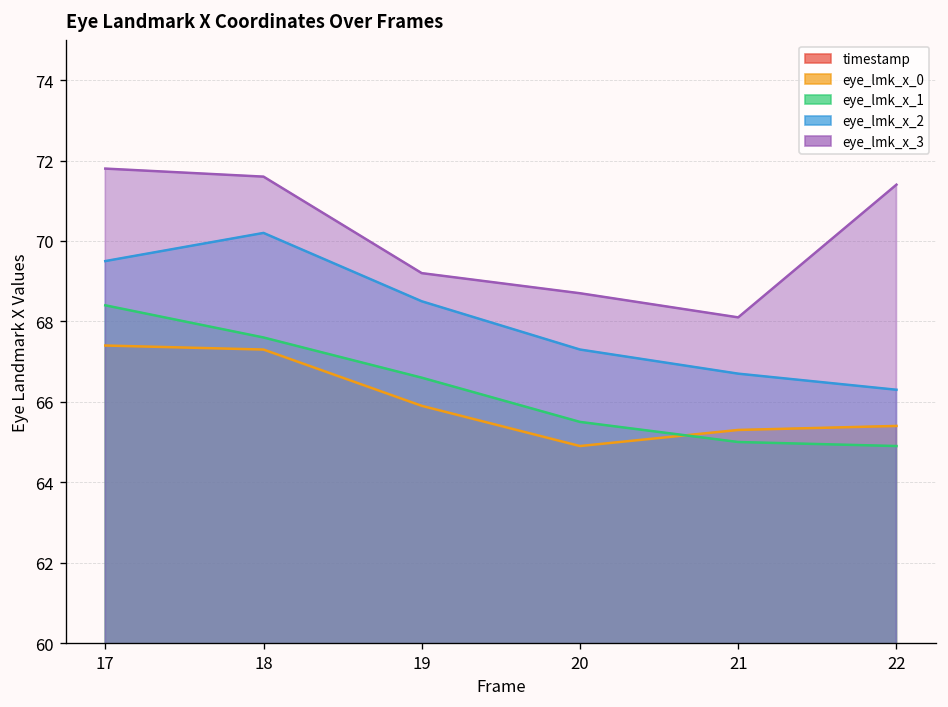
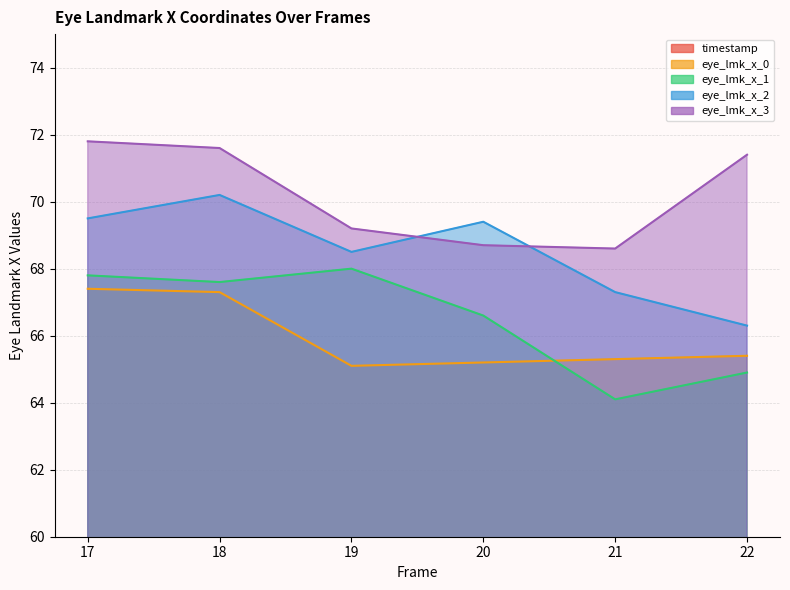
eye_lmk_x_1, 17: 68.4 -> 67.8
eye_lmk_x_0, 19: 65.9 -> 65.1
eye_lmk_x_1, 19: 66.6 -> 68.0
eye_lmk_x_0, 20: 64.9 -> 65.2
eye_lmk_x_1, 20: 65.5 -> 66.6
eye_lmk_x_2, 20: 67.3 -> 69.4
eye_lmk_x_1, 21: 65.0 -> 64.1
eye_lmk_x_2, 21: 66.7 -> 67.3
eye_lmk_x_3, 21: 68.1 -> 68.6
